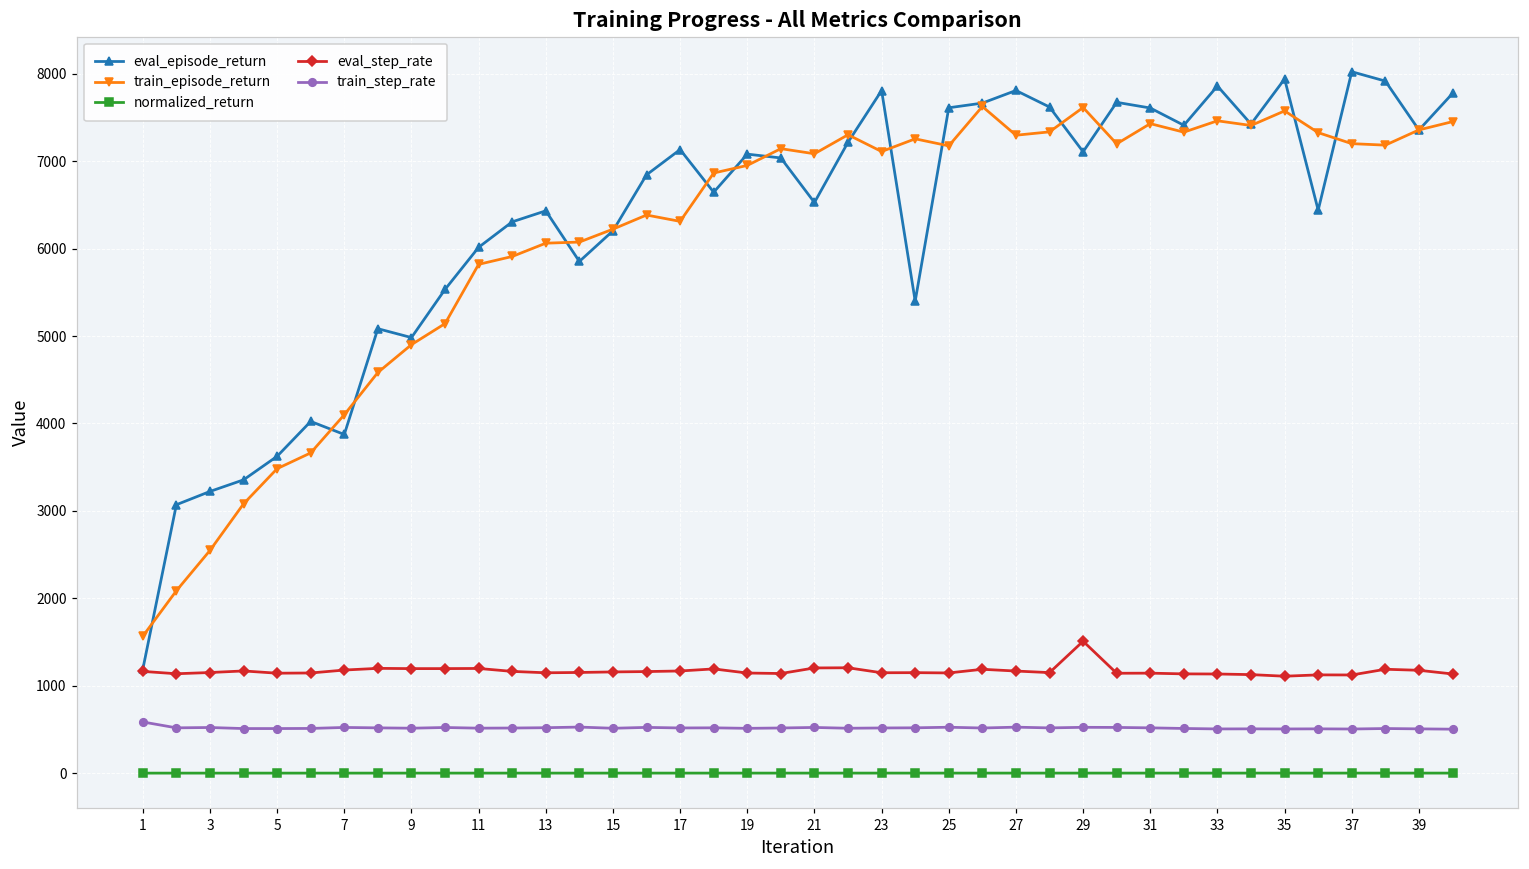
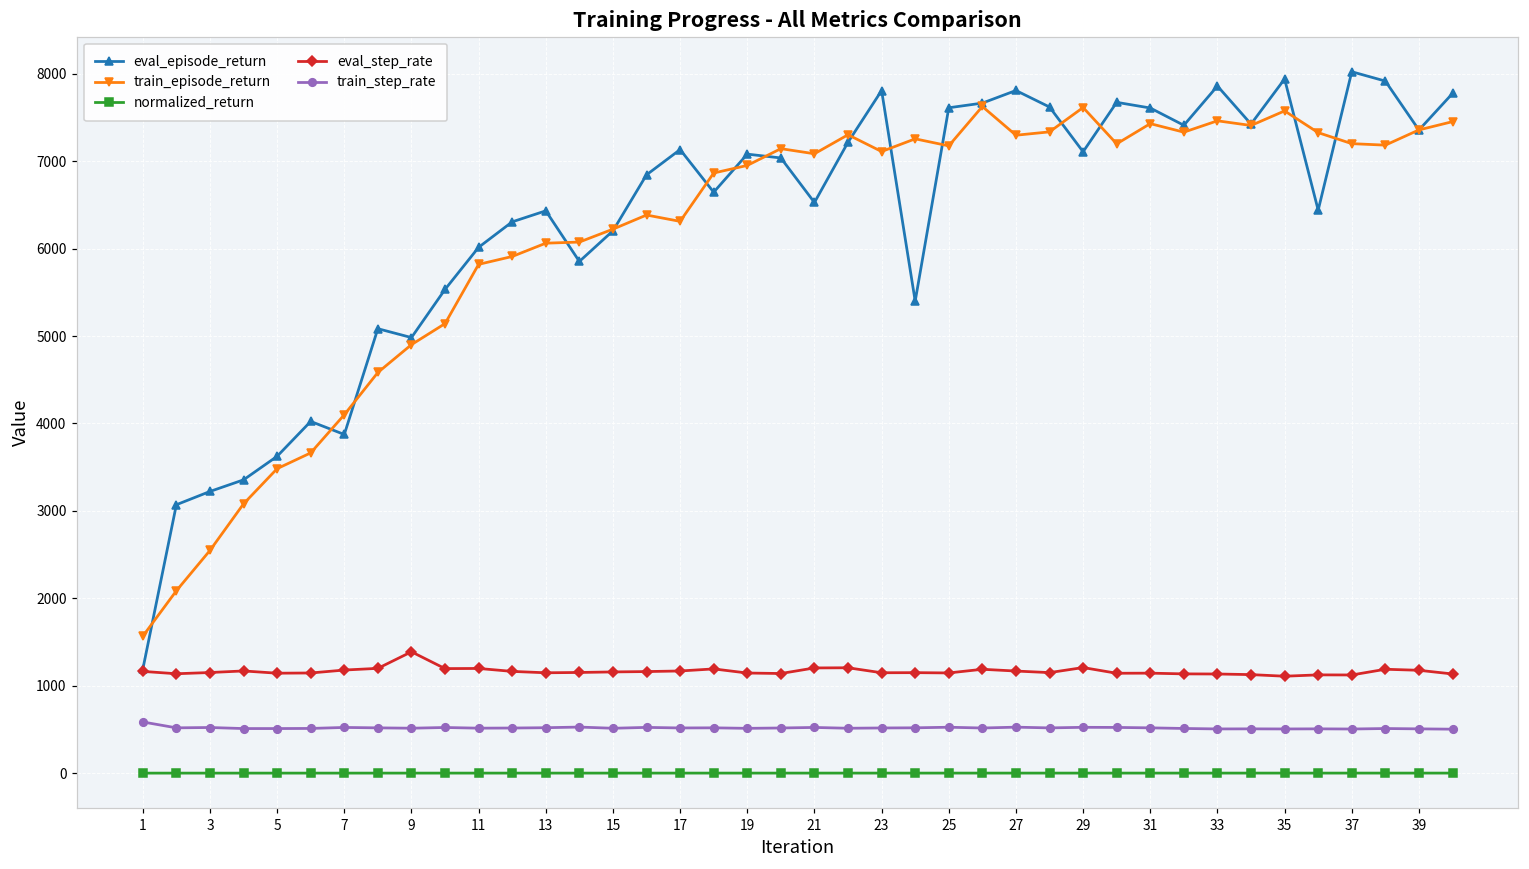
eval_step_rate, 9: 1200 -> 1400
eval_step_rate, 29: 1500 -> 1200
